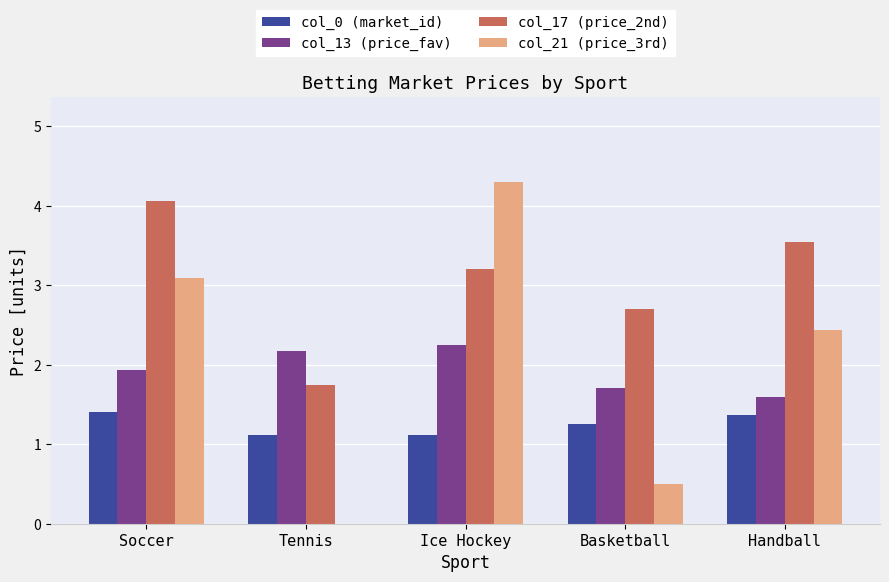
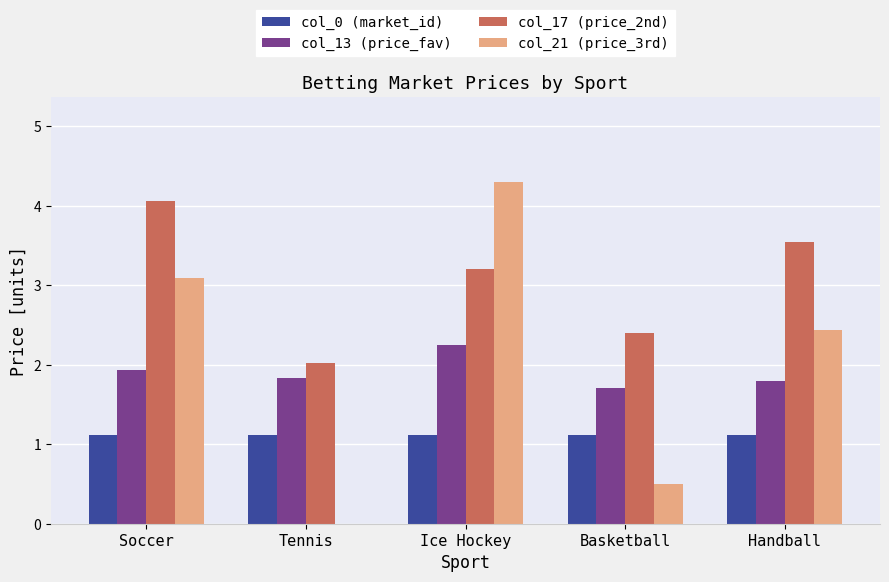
col_0 (market_id), Soccer: 1.4 -> 1.1
col_13 (price_fav), Tennis: 2.2 -> 1.8
col_17 (price_2nd), Tennis: 1.8 -> 2.0
col_0 (market_id), Basketball: 1.3 -> 1.1
col_17 (price_2nd), Basketball: 2.7 -> 2.4
col_0 (market_id), Handball: 1.4 -> 1.1
col_13 (price_fav), Handball: 1.6 -> 1.8
